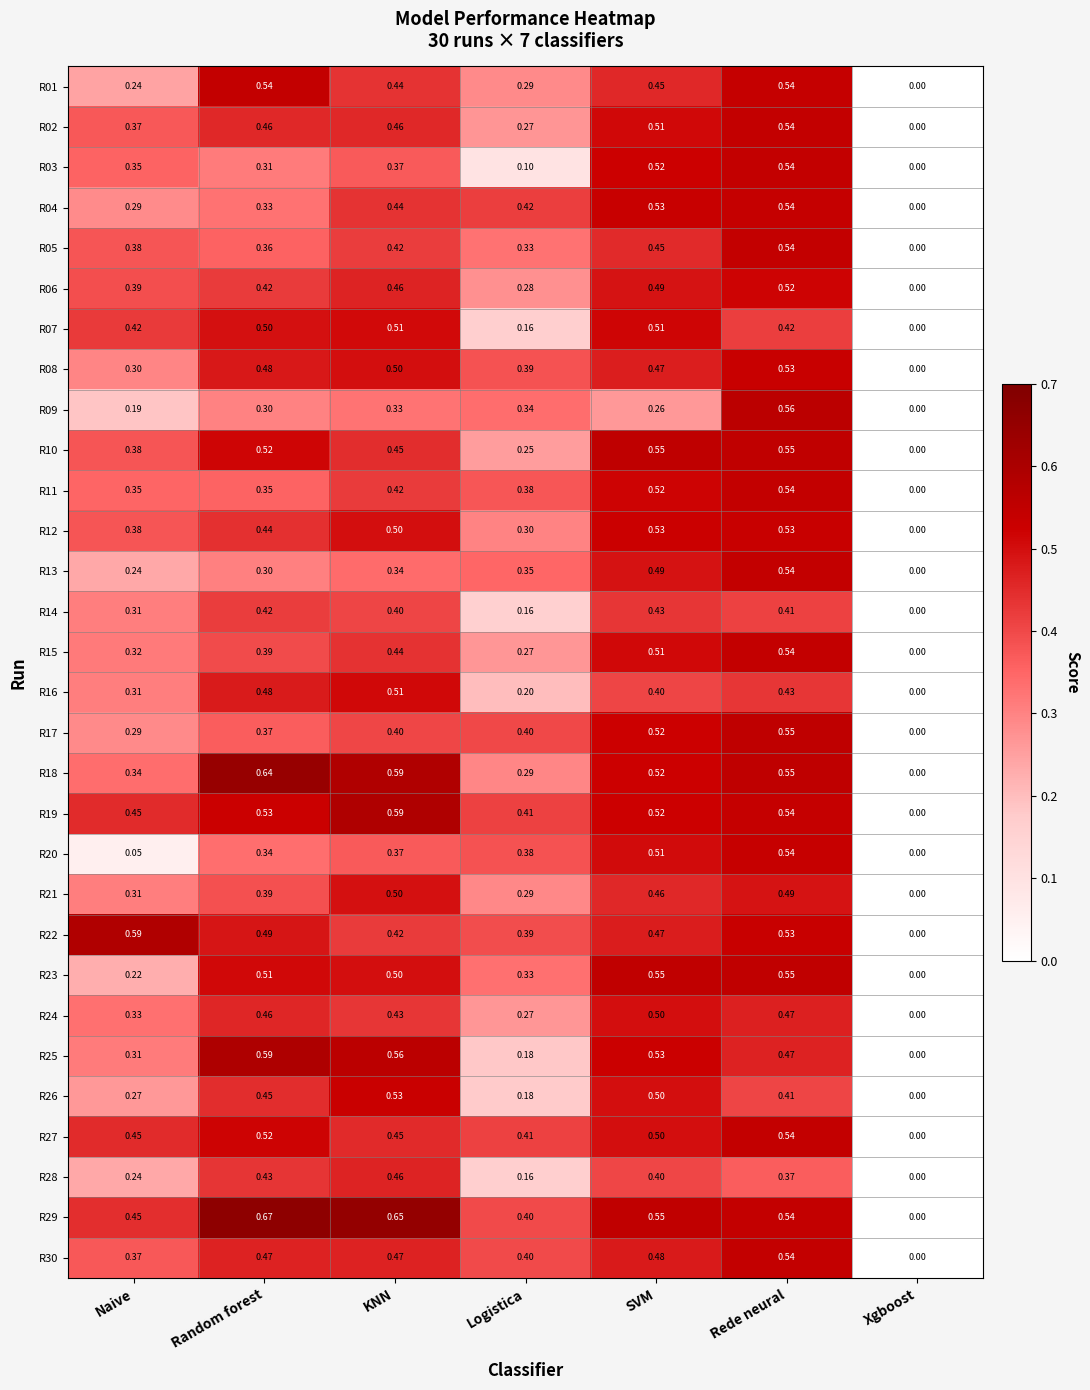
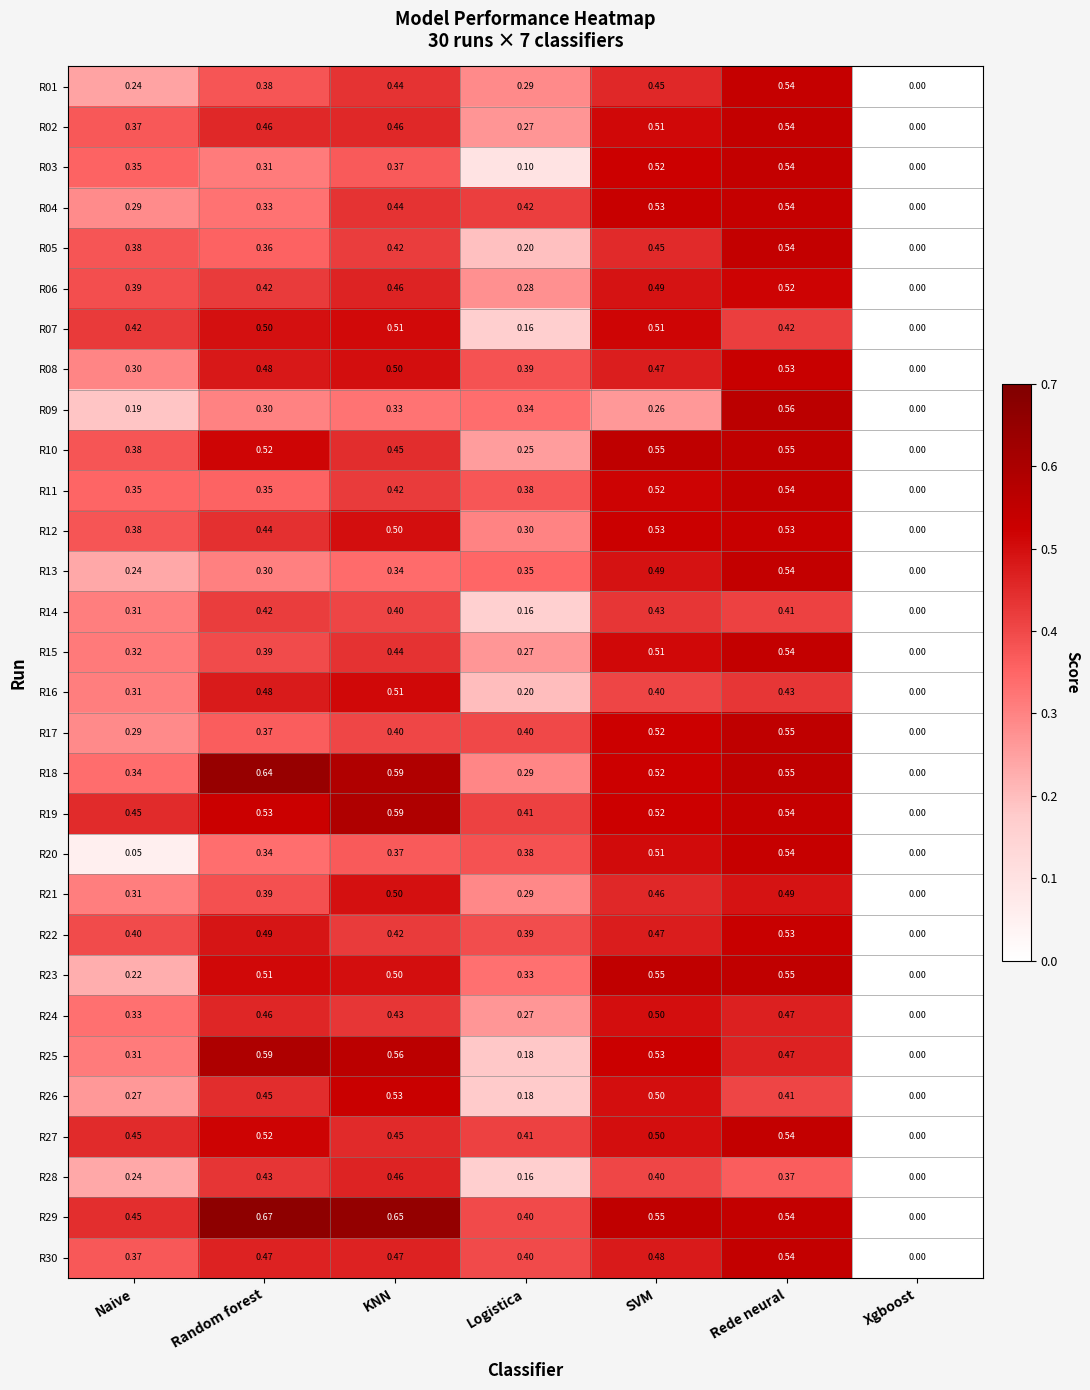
R01, Random forest: 0.54 -> 0.38
R05, Logistica: 0.33 -> 0.20
R22, Naive: 0.59 -> 0.40
